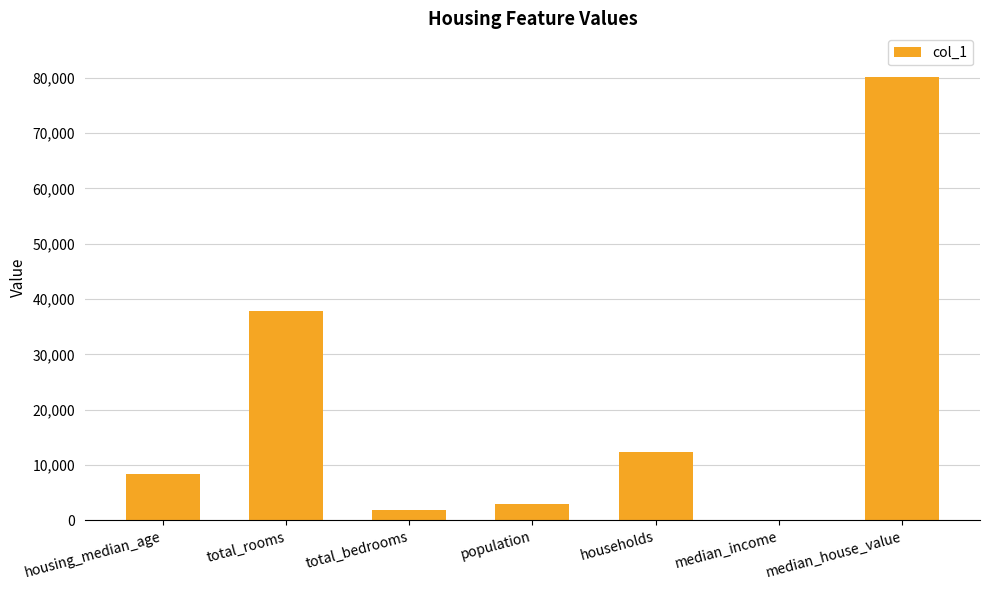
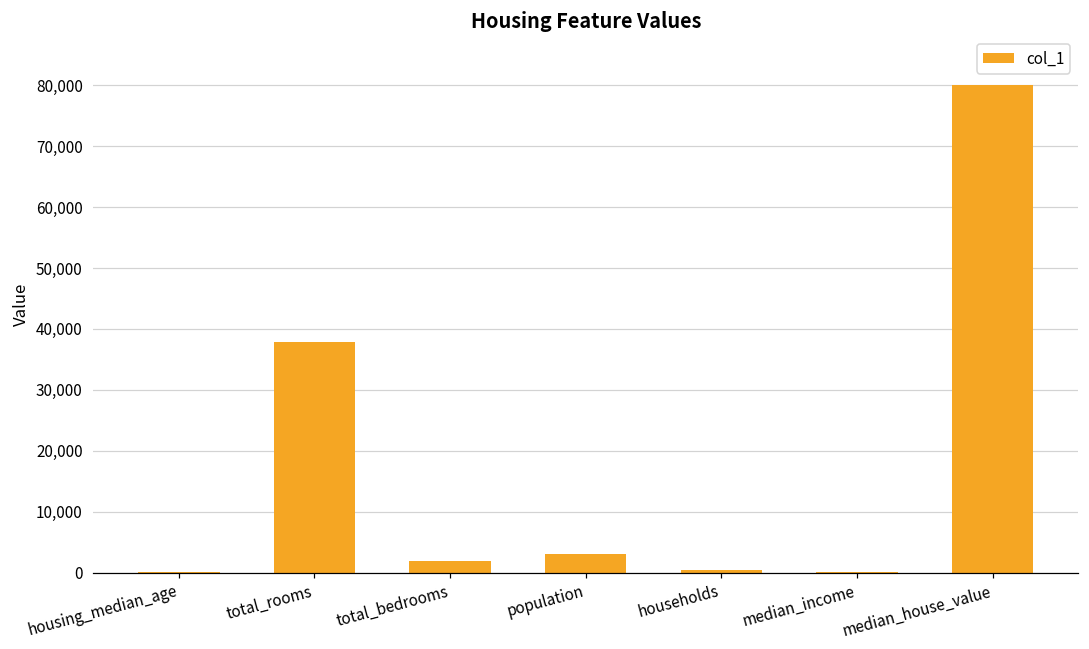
housing_median_age: 8,000 -> 0
households: 12,000 -> 0
